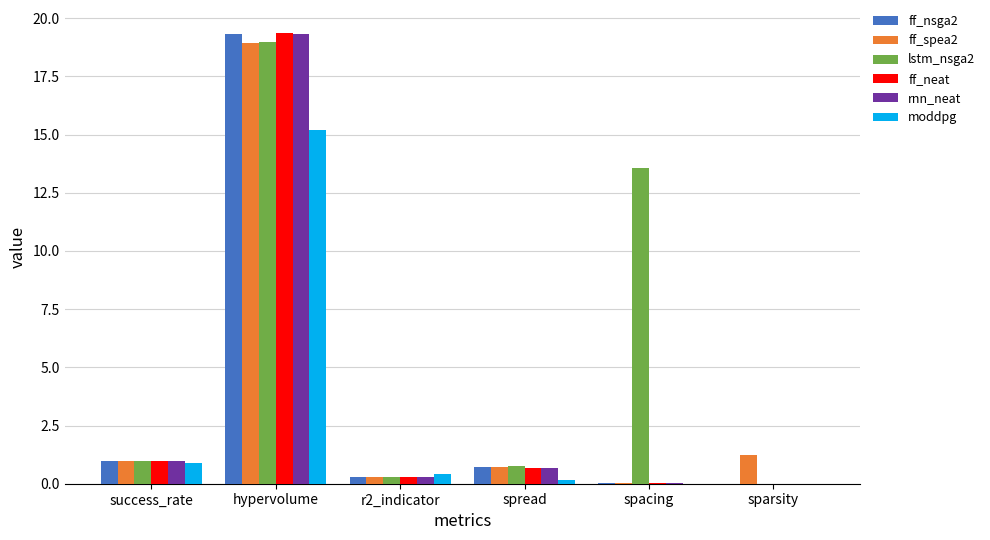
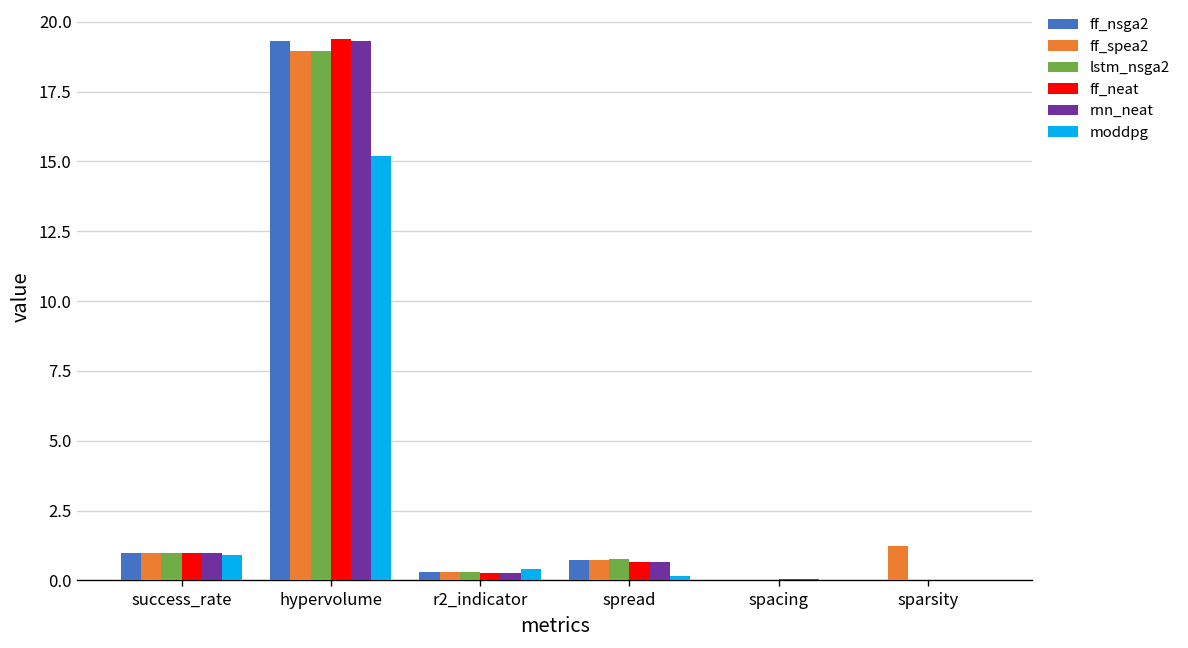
lstm_nsga2, spacing: 13.5 -> 0.0
